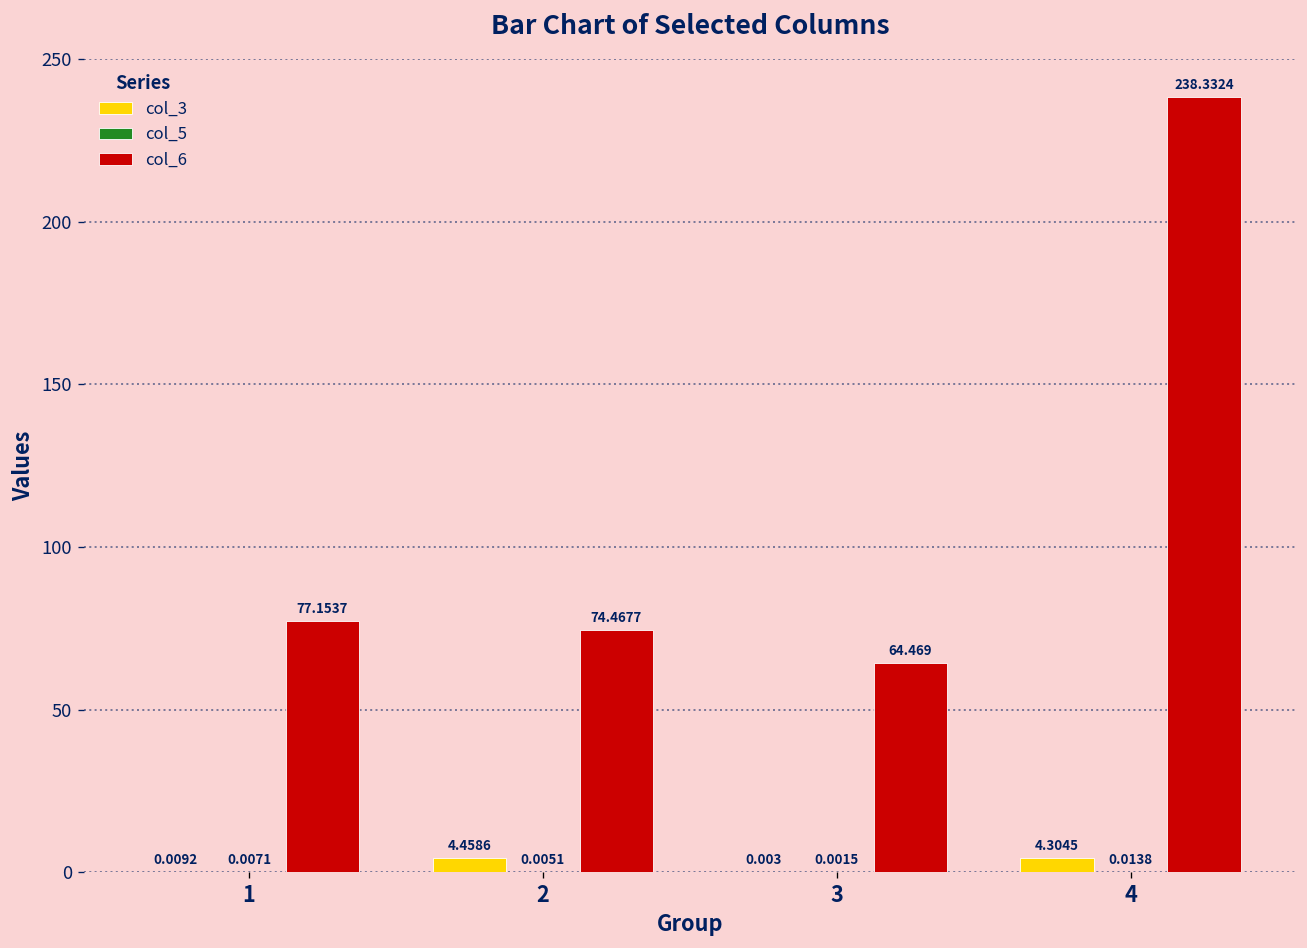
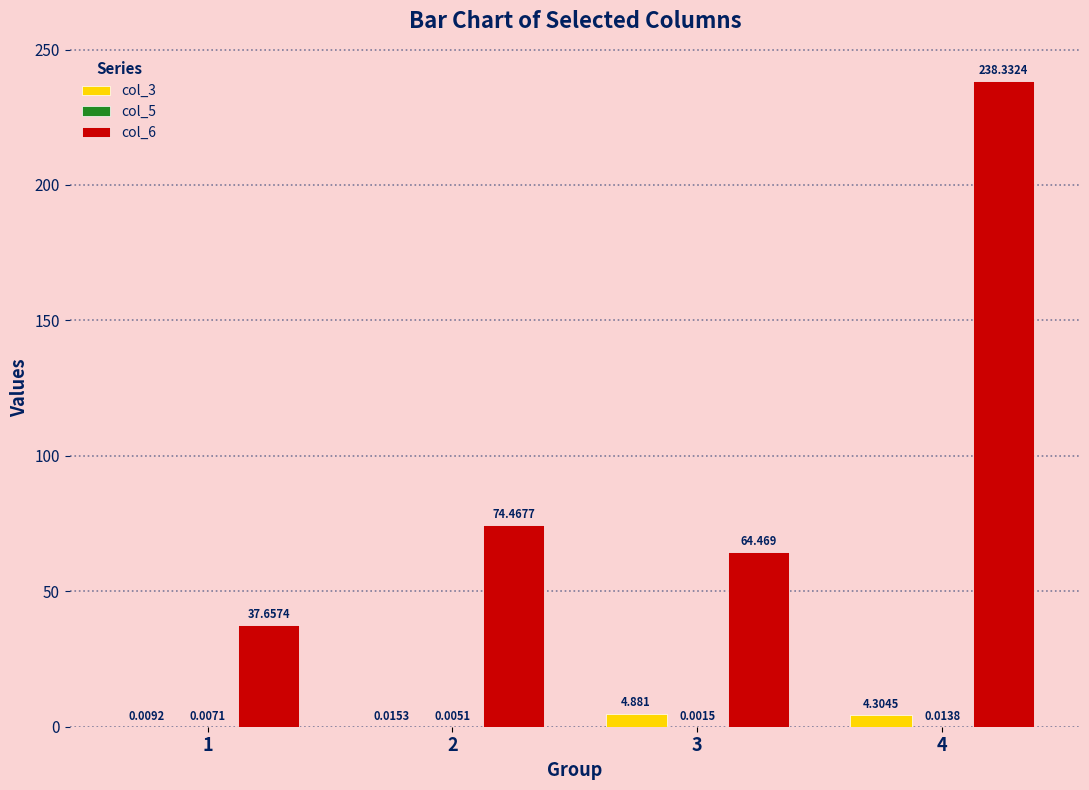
col_6, 1: 77.1537 -> 37.6574
col_3, 2: 4.4586 -> 0.0153
col_3, 3: 0.003 -> 4.881
